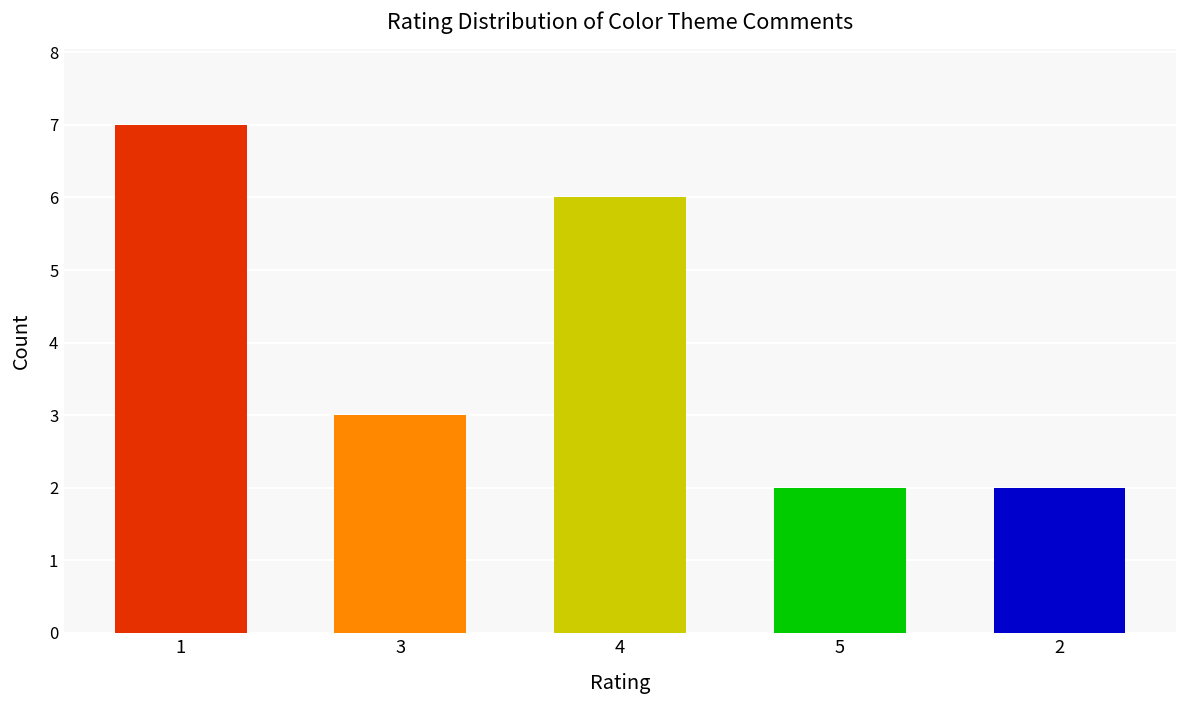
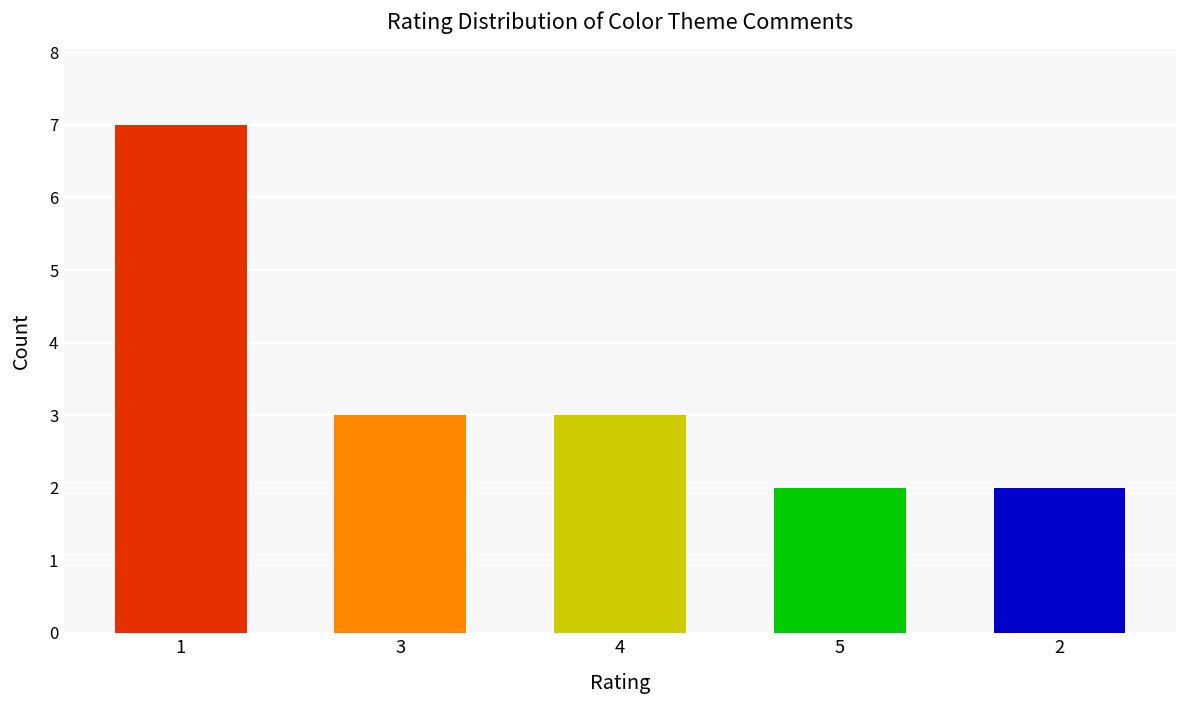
4: 6 -> 3
